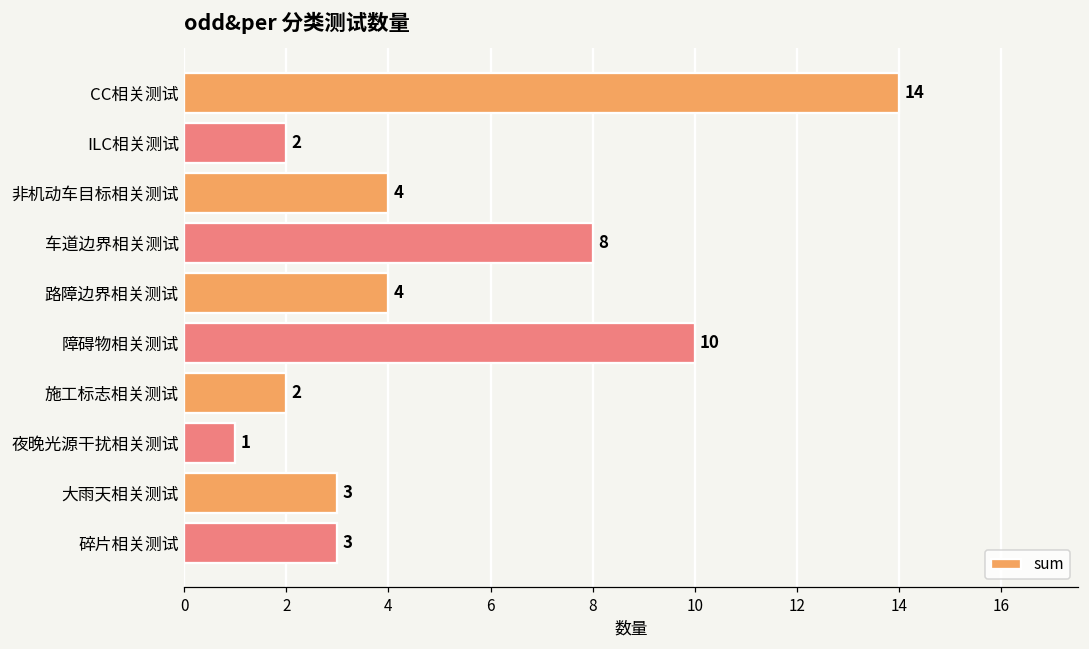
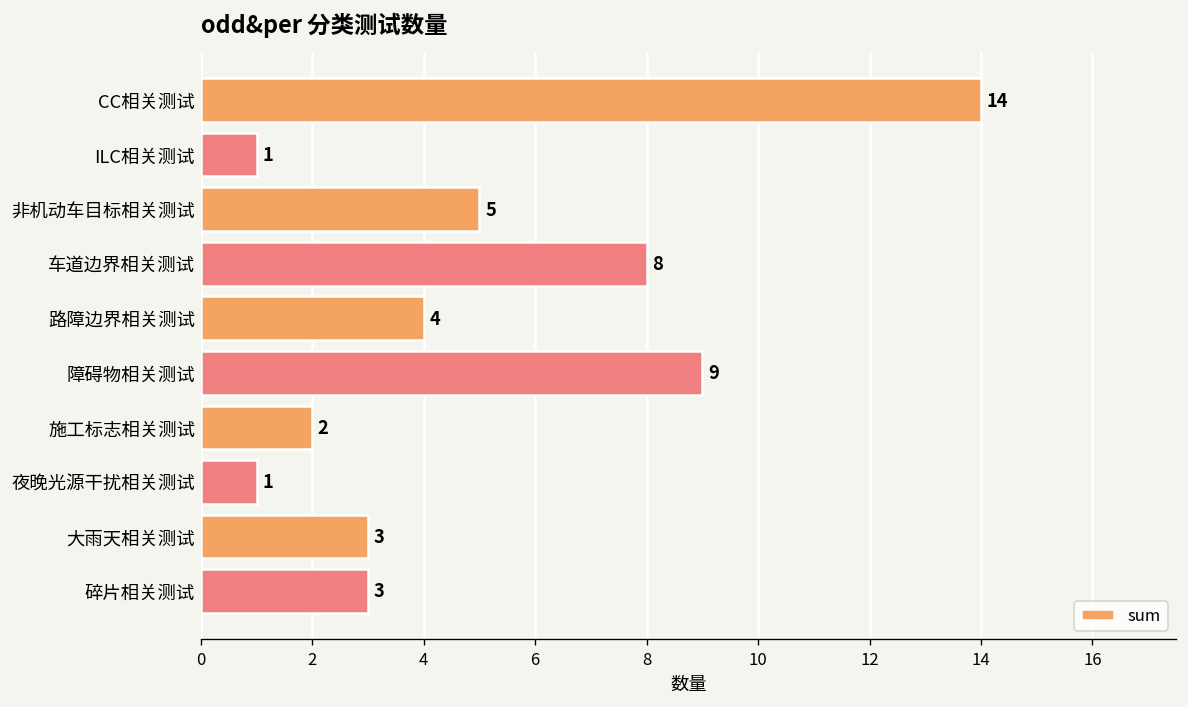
ILC相关测试: 2 -> 1
非机动车目标相关测试: 4 -> 5
障碍物相关测试: 10 -> 9
